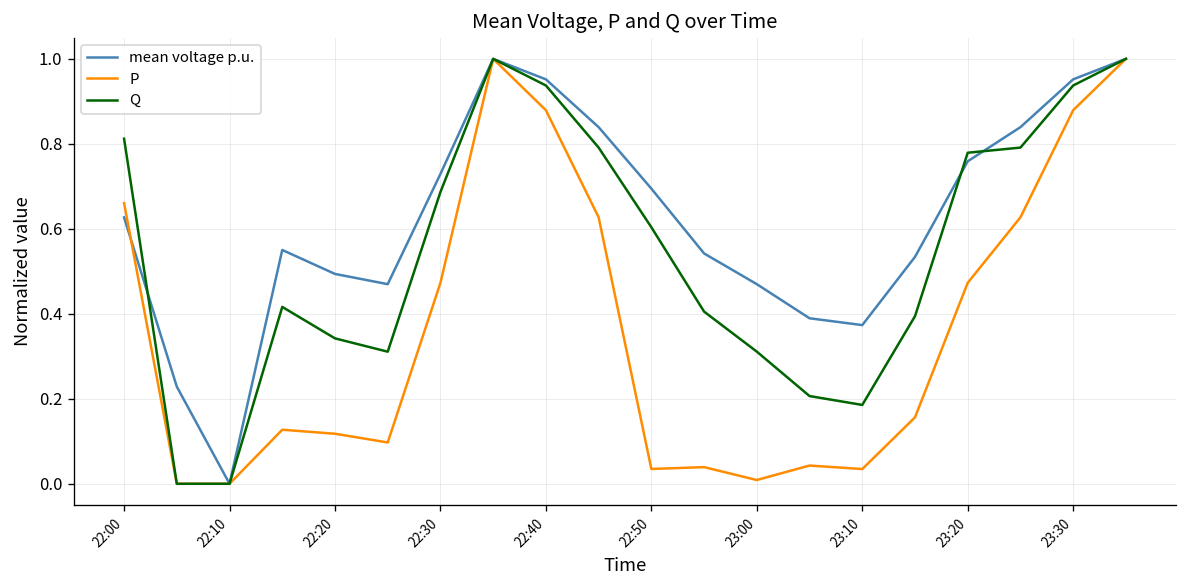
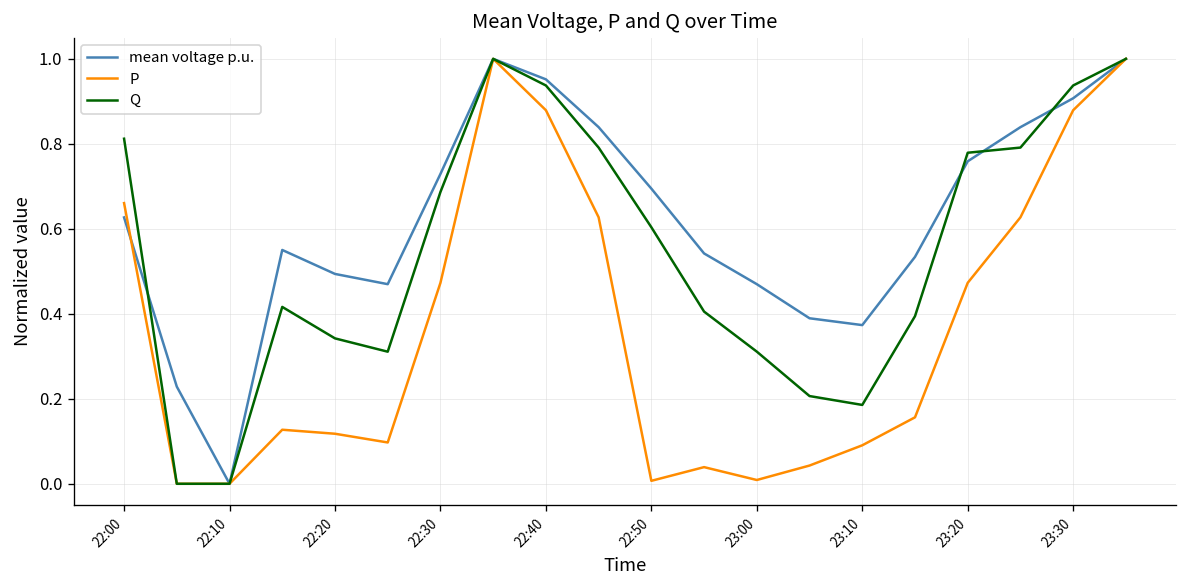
P, 22:50: 0.03 -> 0.01
P, 23:10: 0.03 -> 0.09
mean voltage p.u., 23:30: 0.95 -> 0.91
